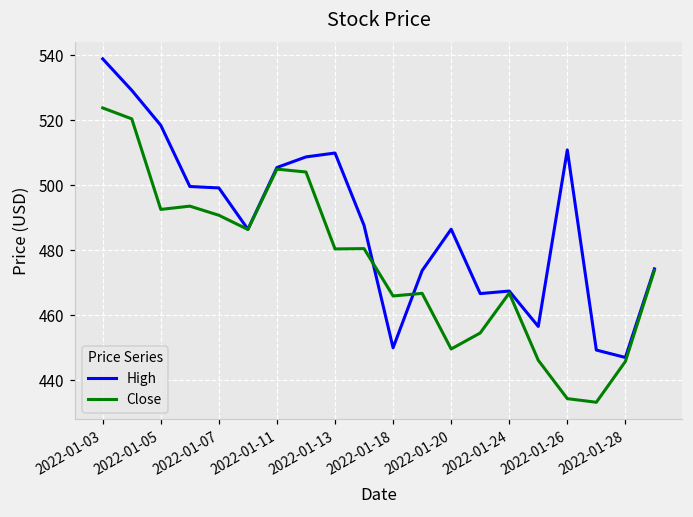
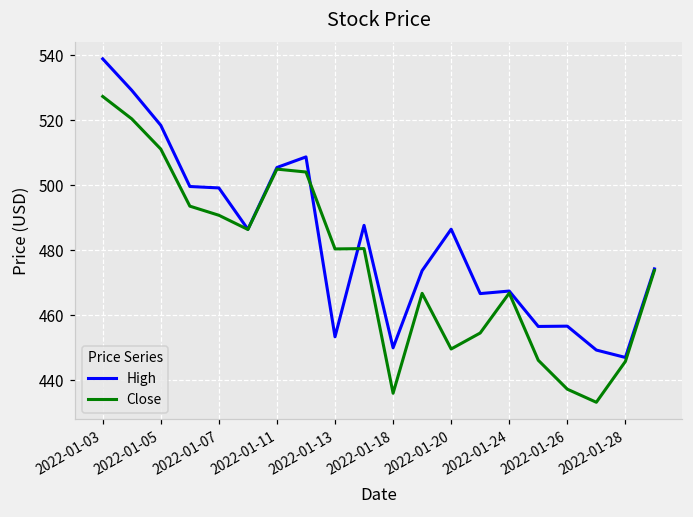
Close, 2022-01-03: 524 -> 527
Close, 2022-01-05: 493 -> 511
High, 2022-01-13: 510 -> 453
Close, 2022-01-18: 466 -> 436
High, 2022-01-26: 511 -> 457
Close, 2022-01-26: 434 -> 437
